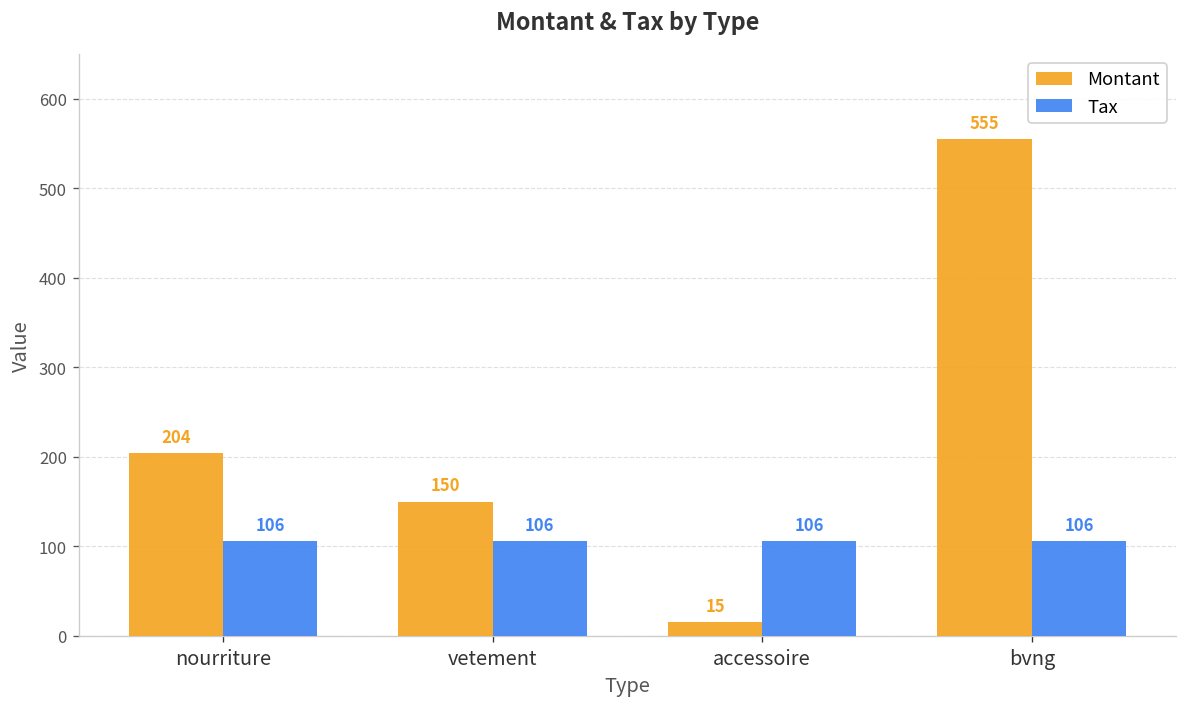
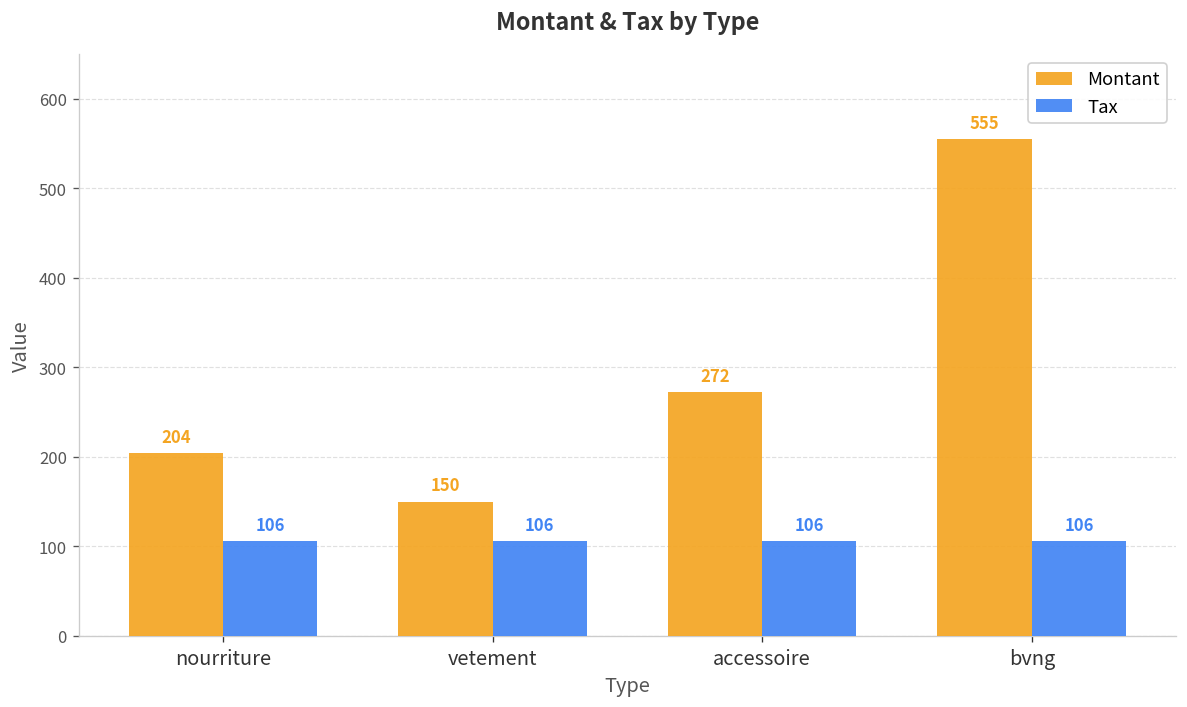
Montant, accessoire: 15 -> 272
